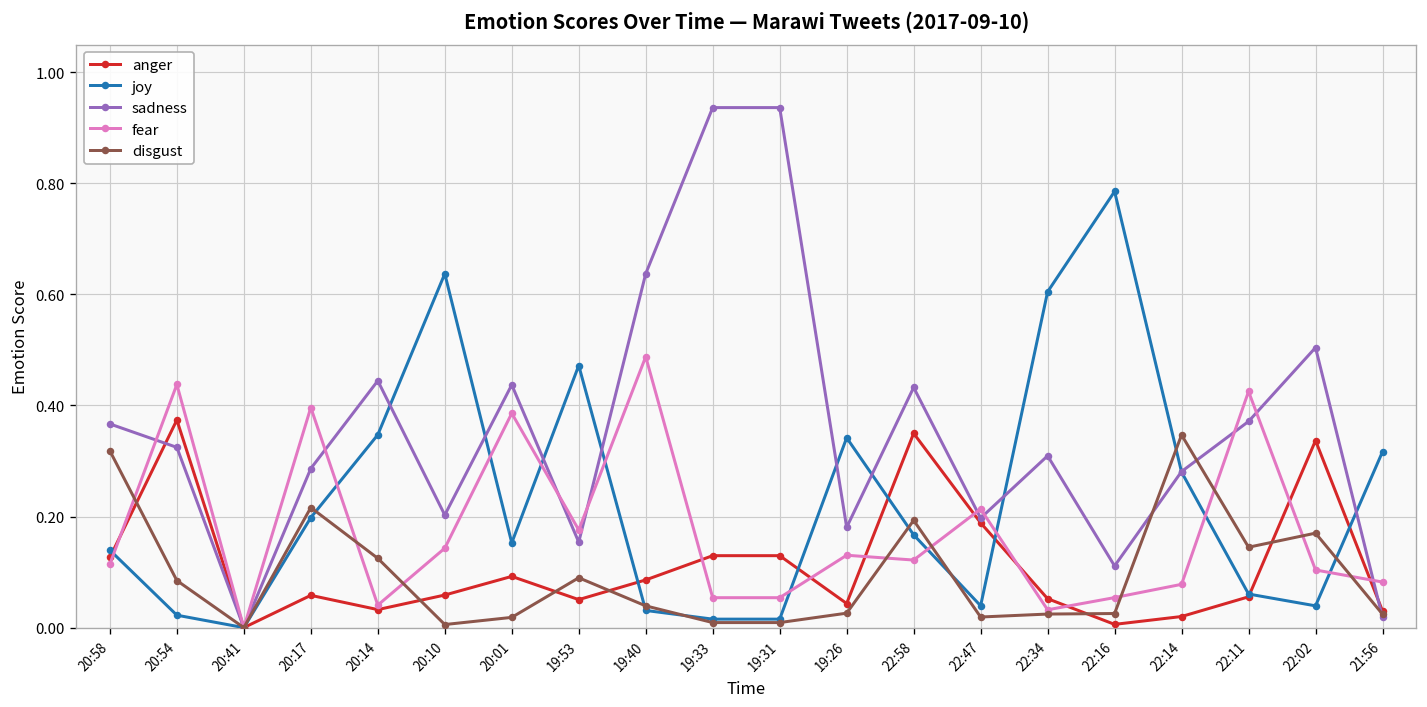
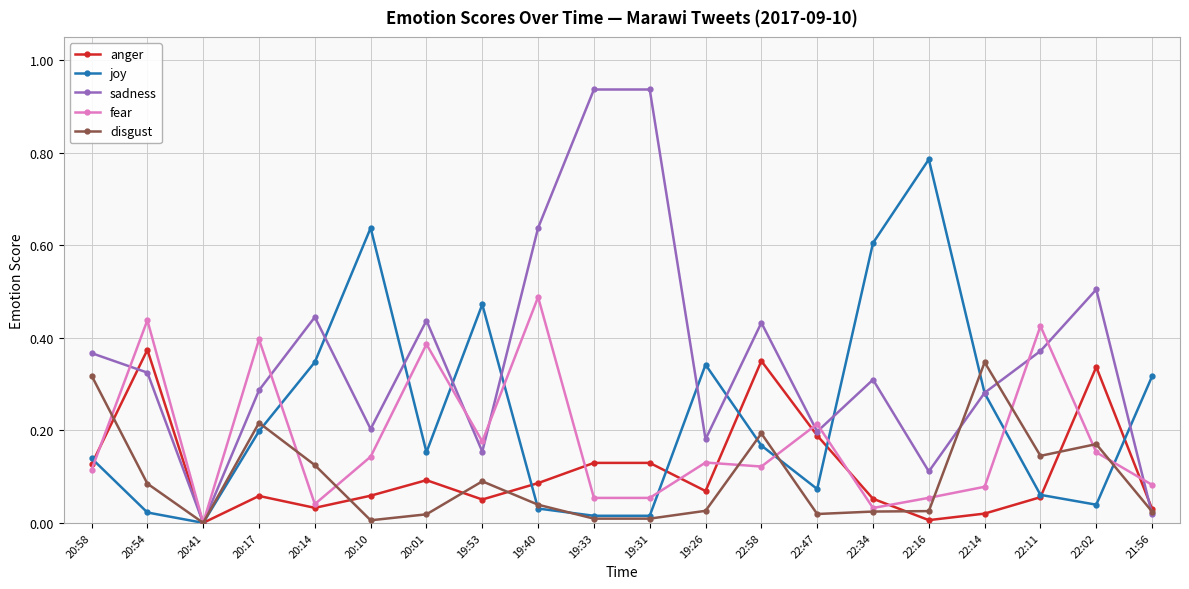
anger, 19:26: 0.04 -> 0.07
joy, 22:47: 0.04 -> 0.07
fear, 22:02: 0.10 -> 0.15
